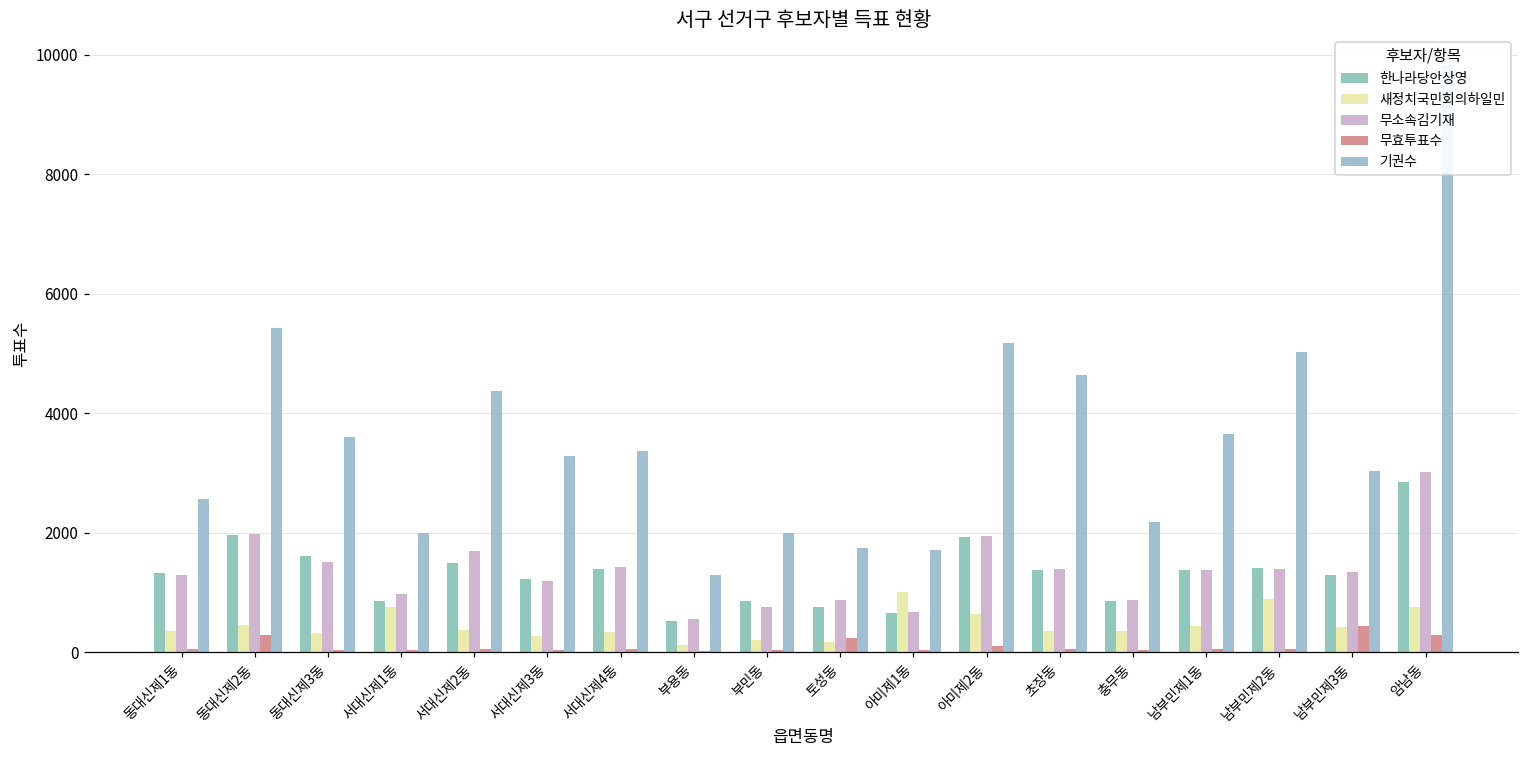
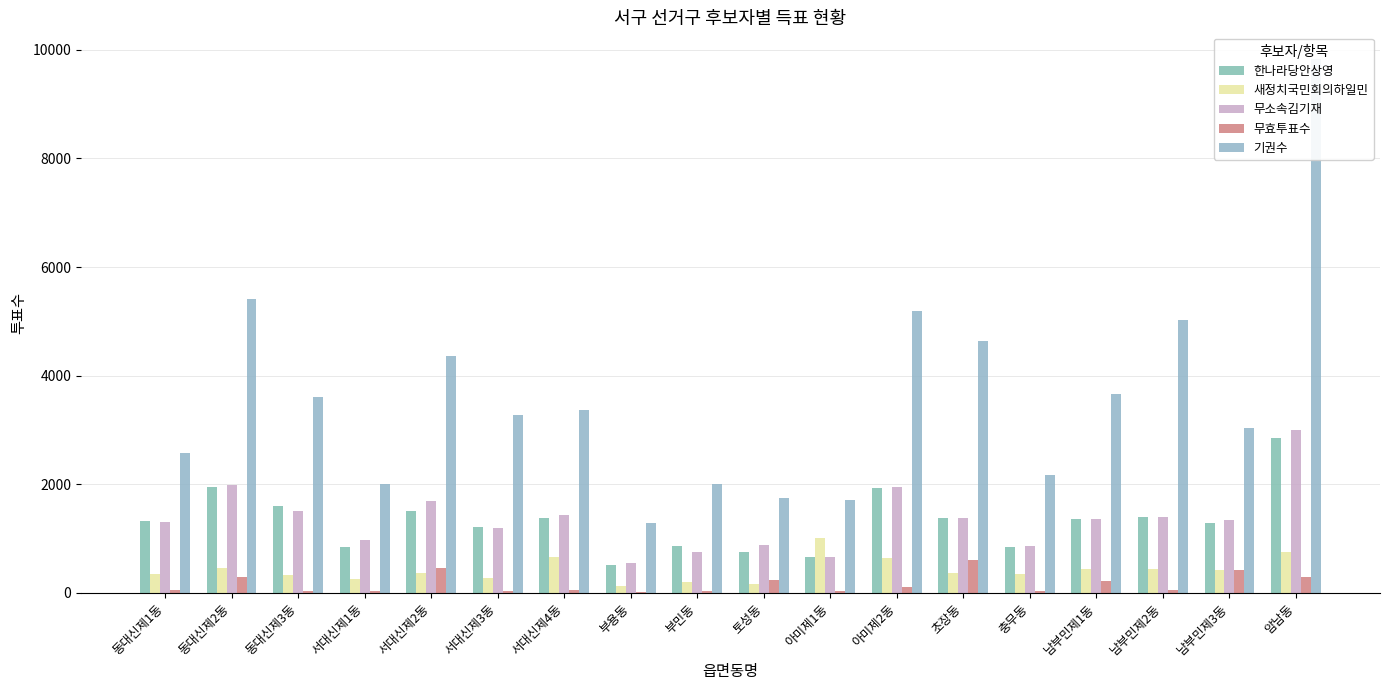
새정치국민회의하일민, 서대신제1동: 800 -> 300
무효투표수, 서대신제2동: 0 -> 500
새정치국민회의하일민, 서대신제4동: 300 -> 700
무효투표수, 초장동: 0 -> 600
무효투표수, 남부민제1동: 100 -> 200
새정치국민회의하일민, 남부민제2동: 900 -> 400
